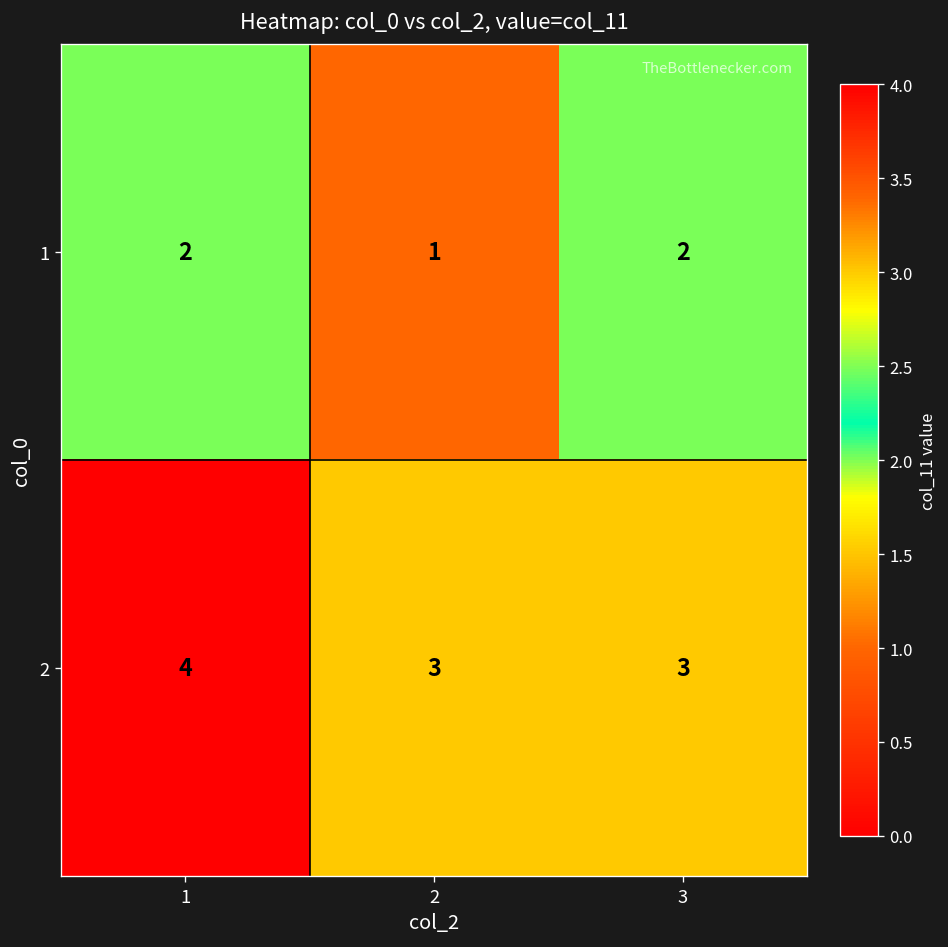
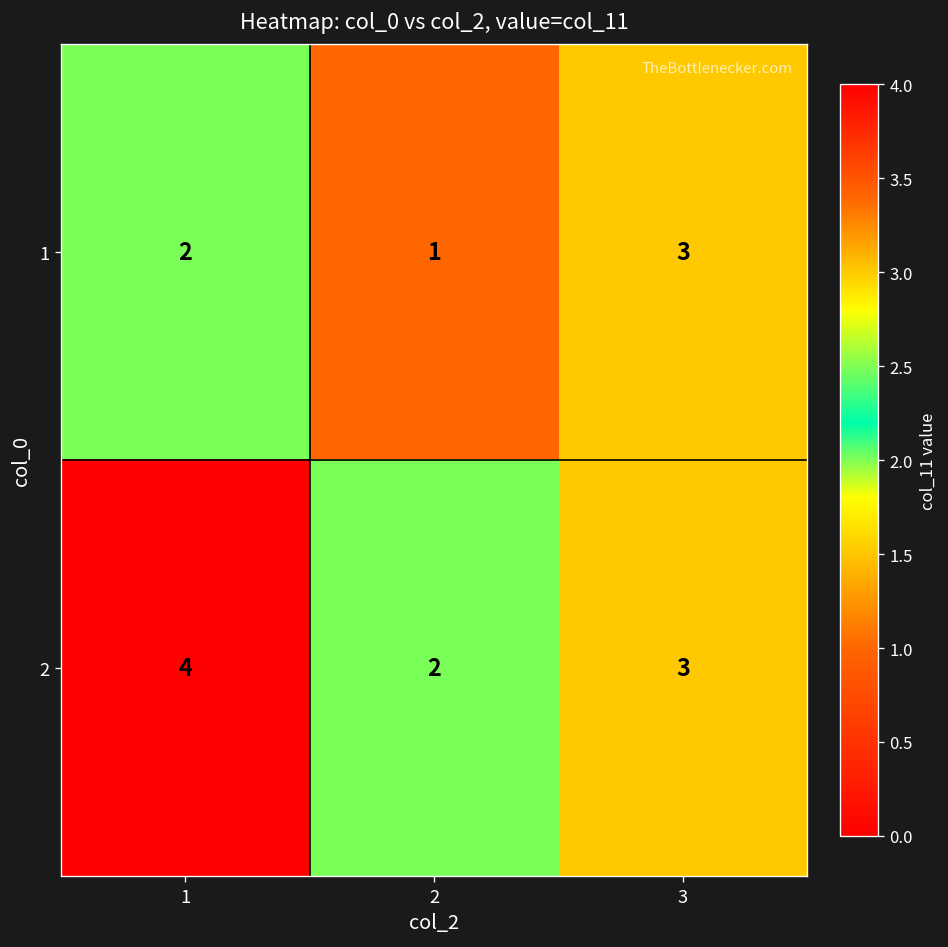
1, 3: 2 -> 3
2, 2: 3 -> 2
